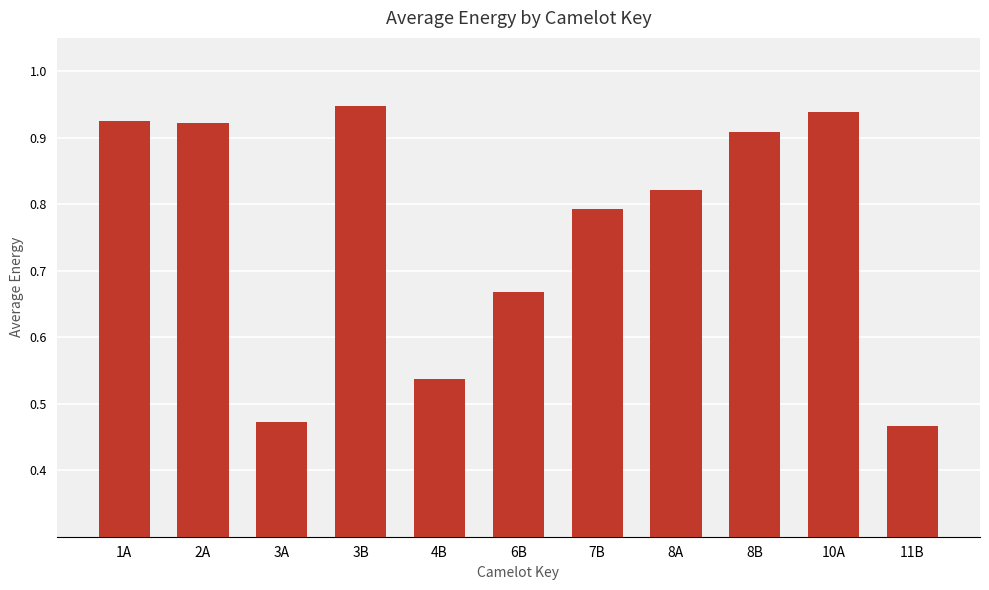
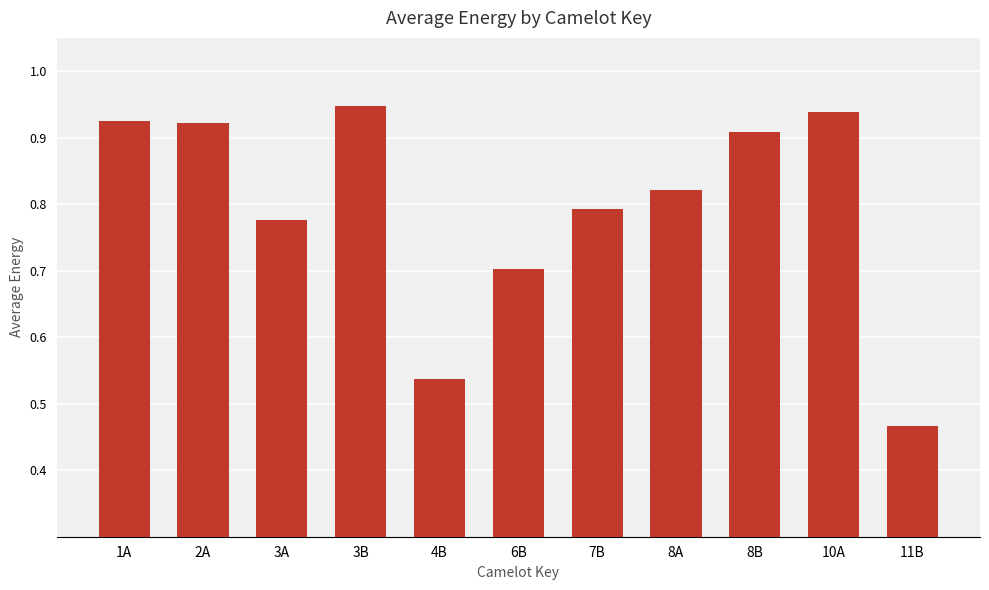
3A: 0.47 -> 0.78
6B: 0.67 -> 0.70
